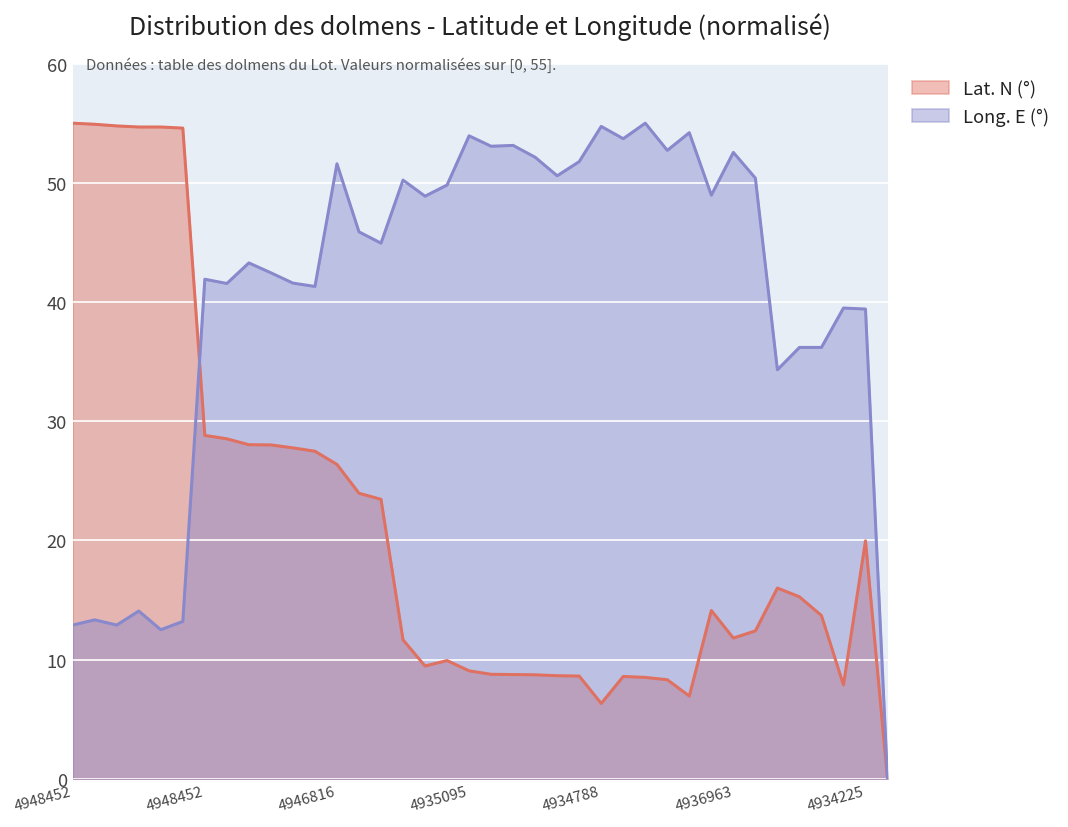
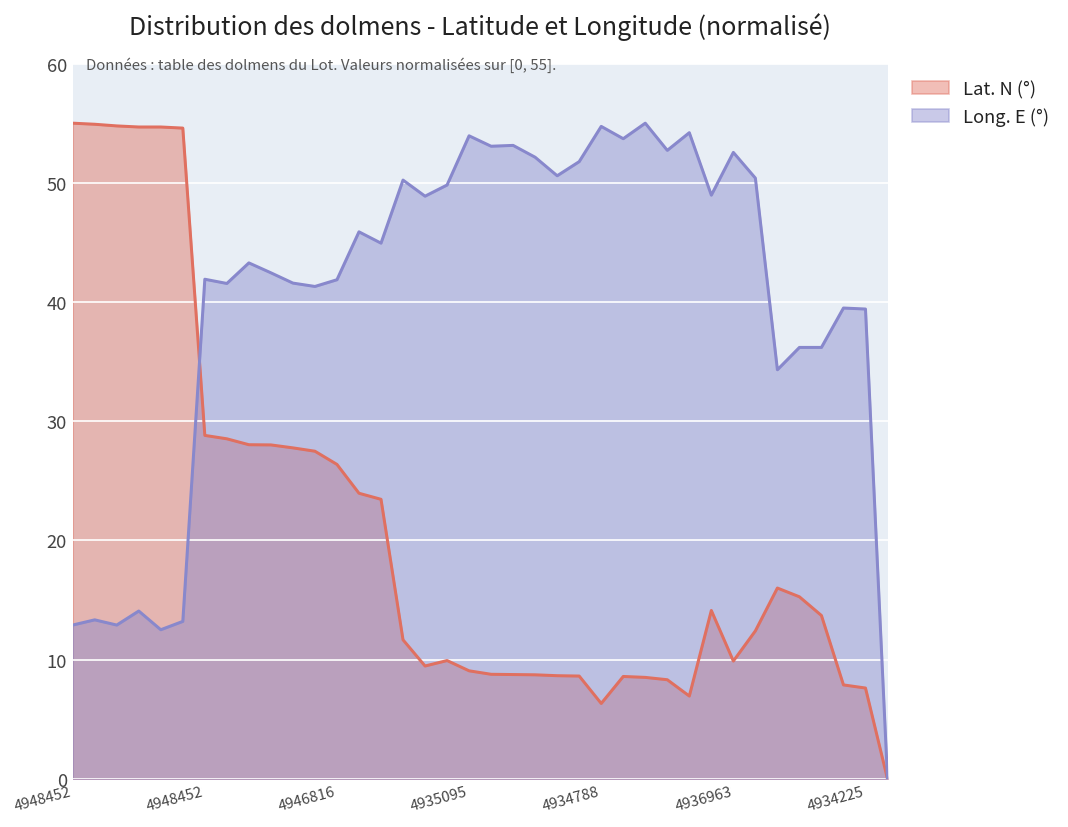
Long. E (°), 4946816: 52 -> 42
Lat. N (°), 4936963: 12 -> 10
Lat. N (°), 4934225: 20 -> 8
